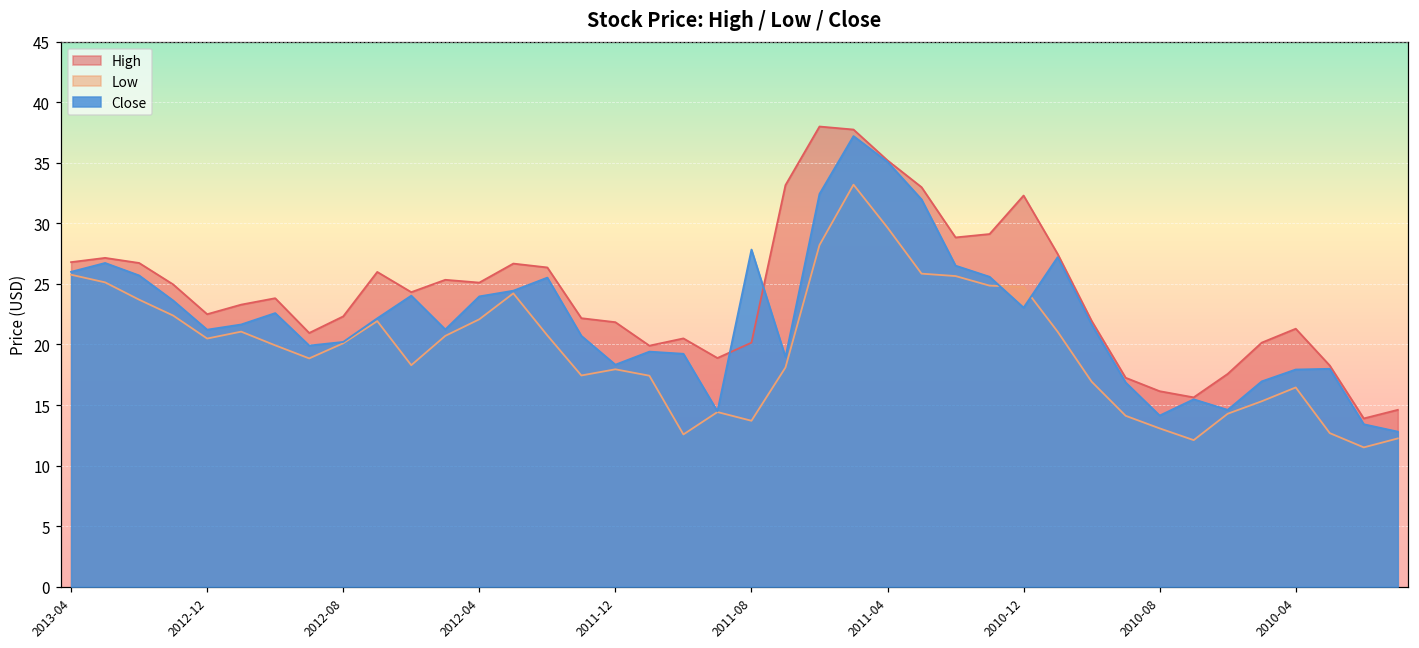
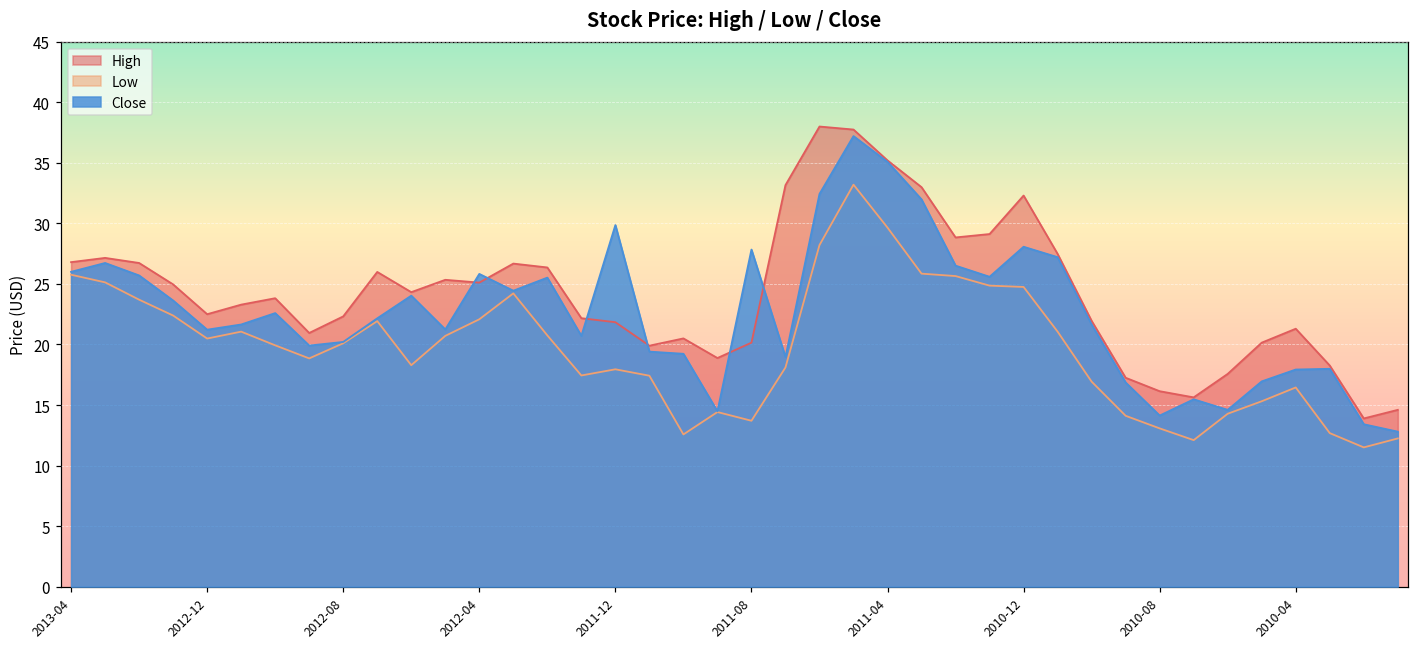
Close, 2012-04: 24.0 -> 25.8
Close, 2011-12: 18.3 -> 29.9
Close, 2010-12: 23.0 -> 28.1
